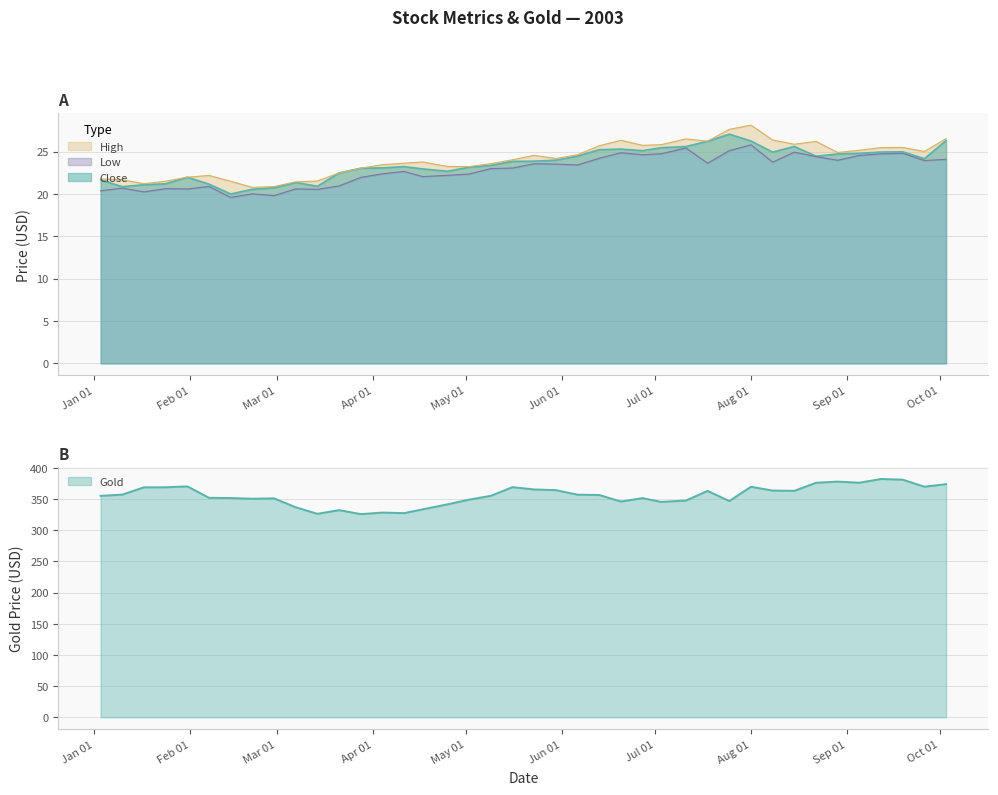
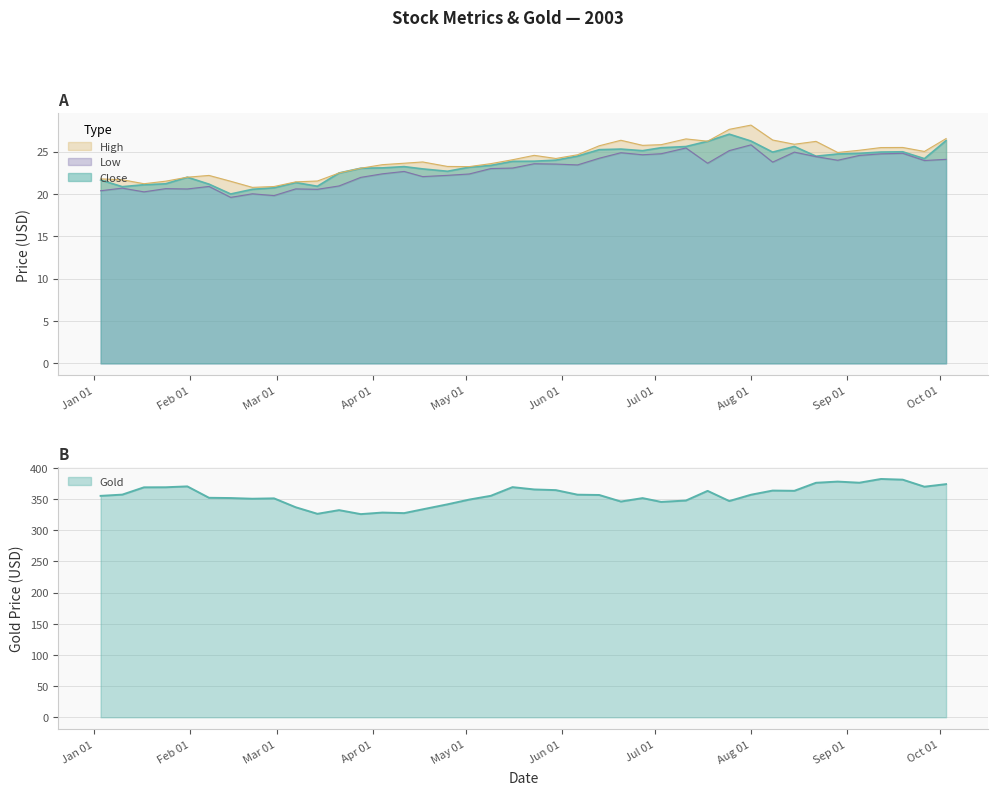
B, Aug 01: 370 -> 360
